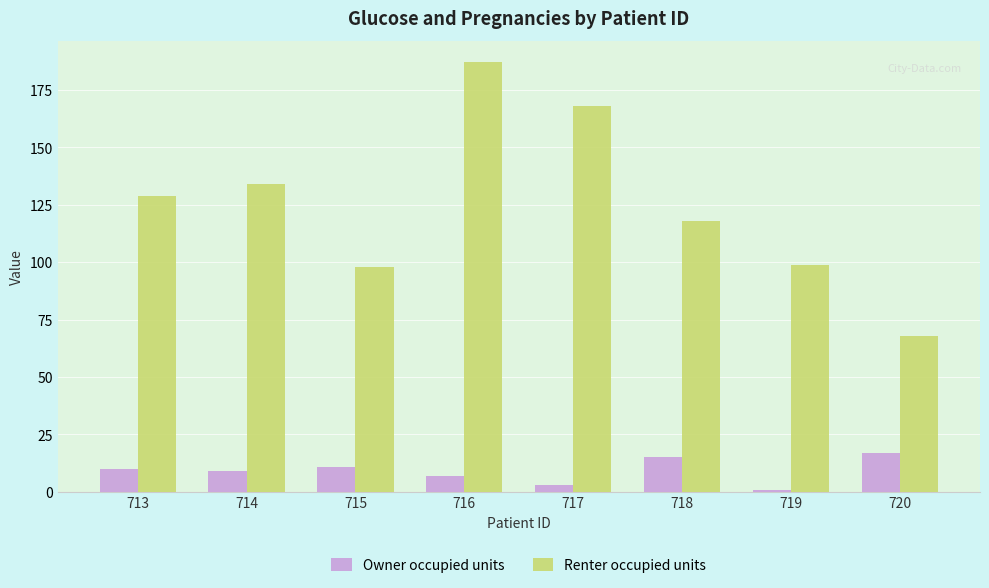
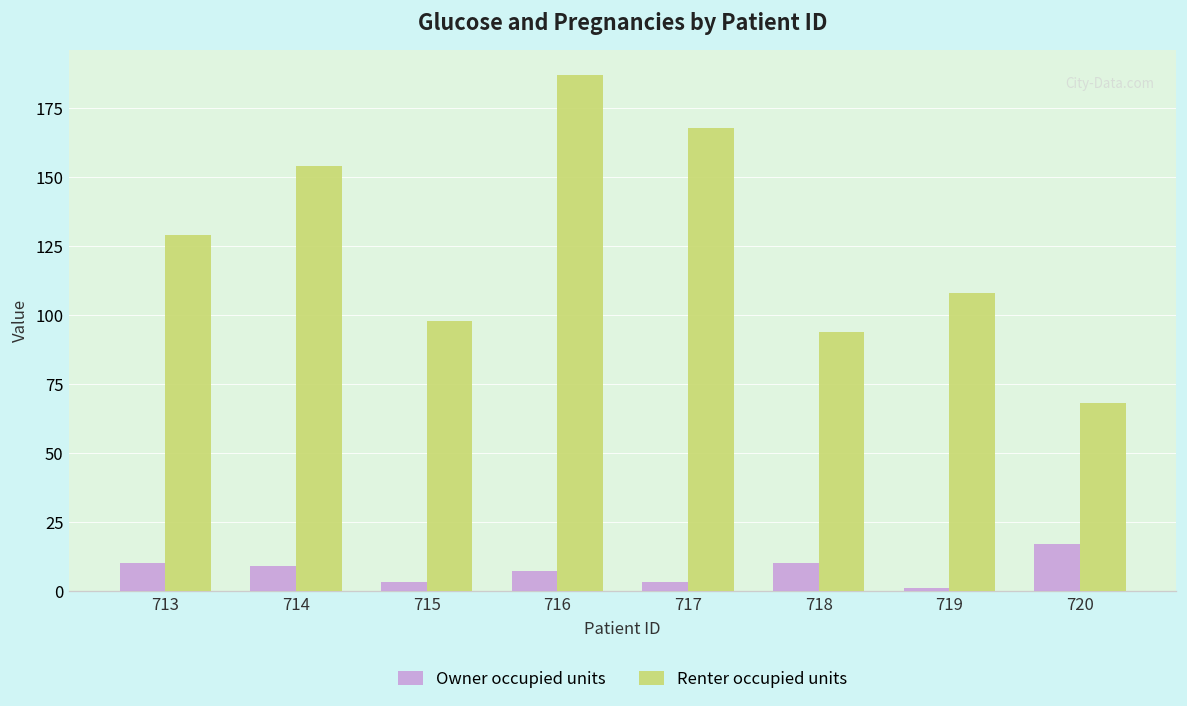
Renter occupied units, 714: 134 -> 154
Owner occupied units, 715: 11 -> 3
Owner occupied units, 718: 15 -> 10
Renter occupied units, 718: 118 -> 94
Renter occupied units, 719: 99 -> 108
